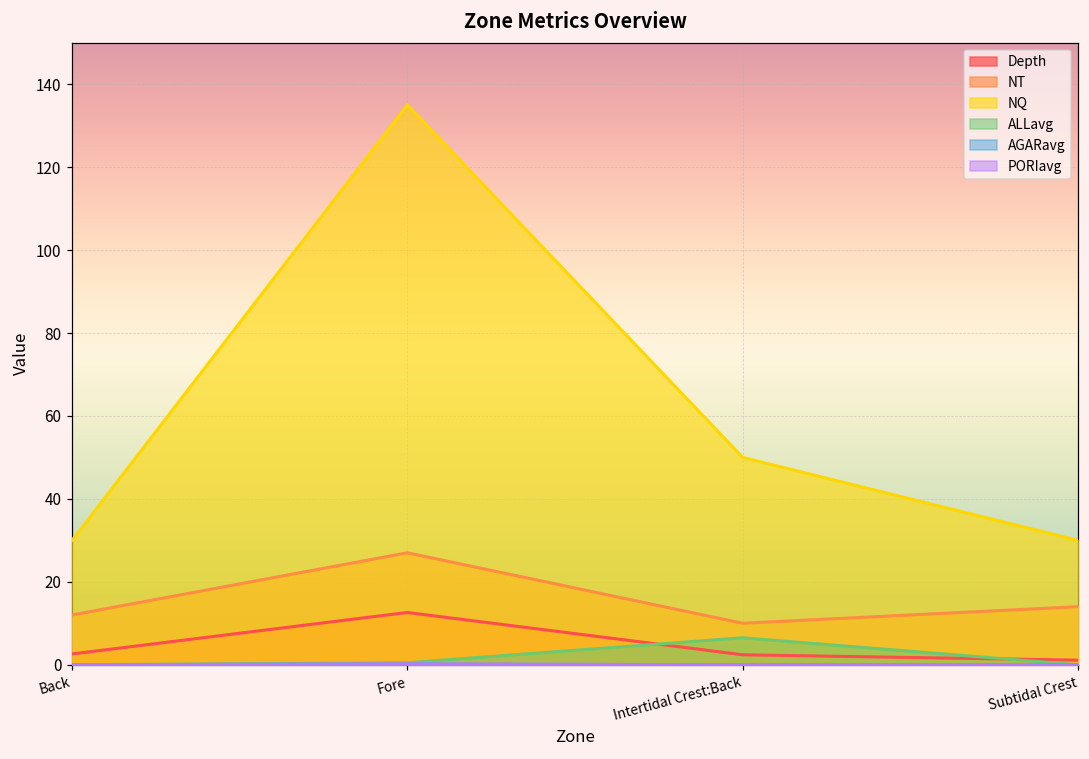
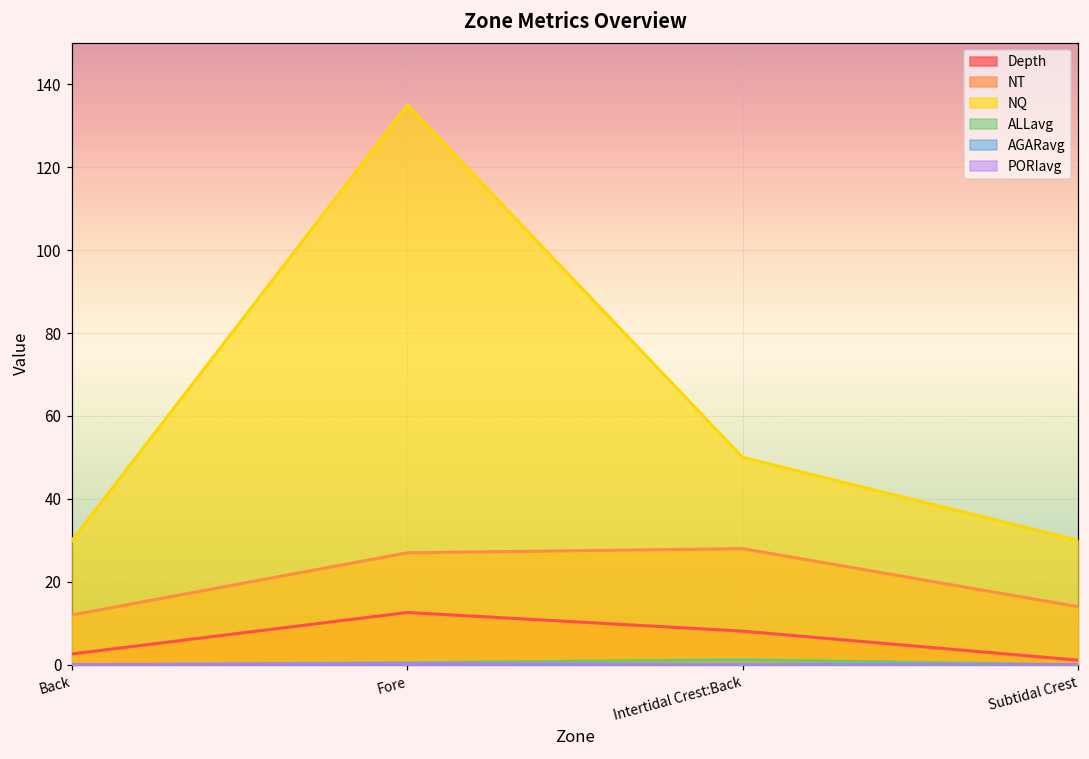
Depth, Intertidal Crest:Back: 2 -> 8
NT, Intertidal Crest:Back: 10 -> 28
ALLavg, Intertidal Crest:Back: 7 -> 1
